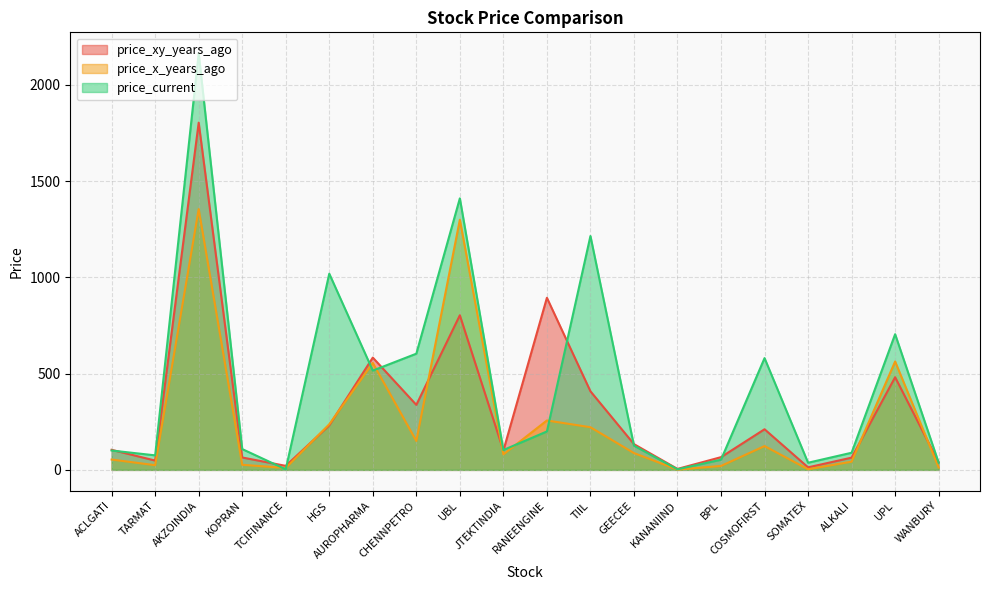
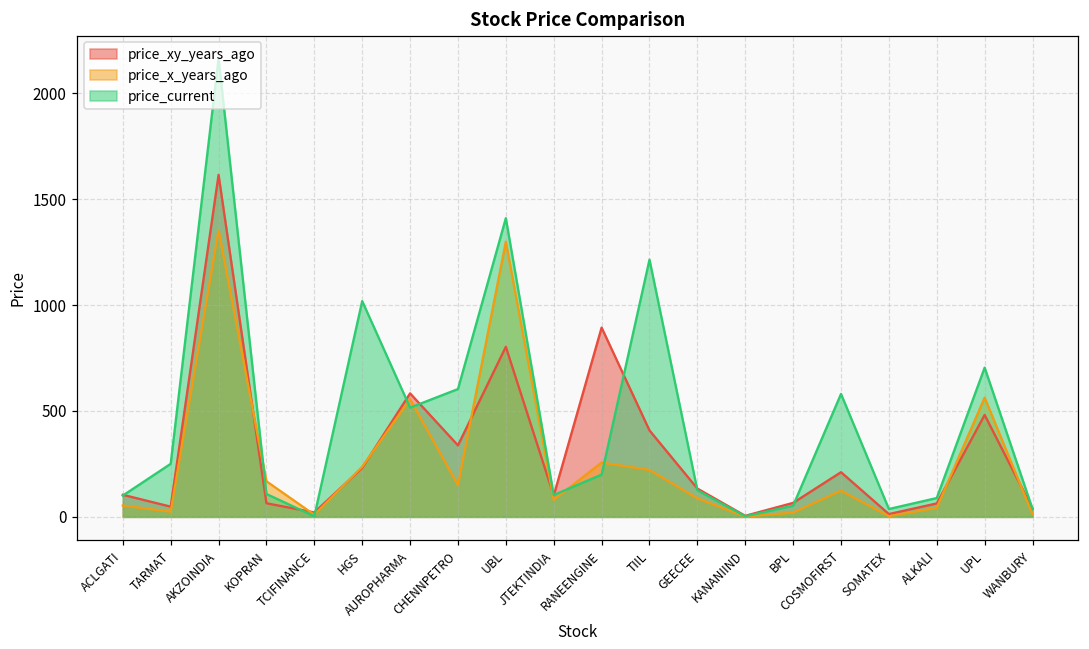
price_current, TARMAT: 80 -> 250
price_xy_years_ago, AKZOINDIA: 1800 -> 1620
price_x_years_ago, KOPRAN: 30 -> 170
